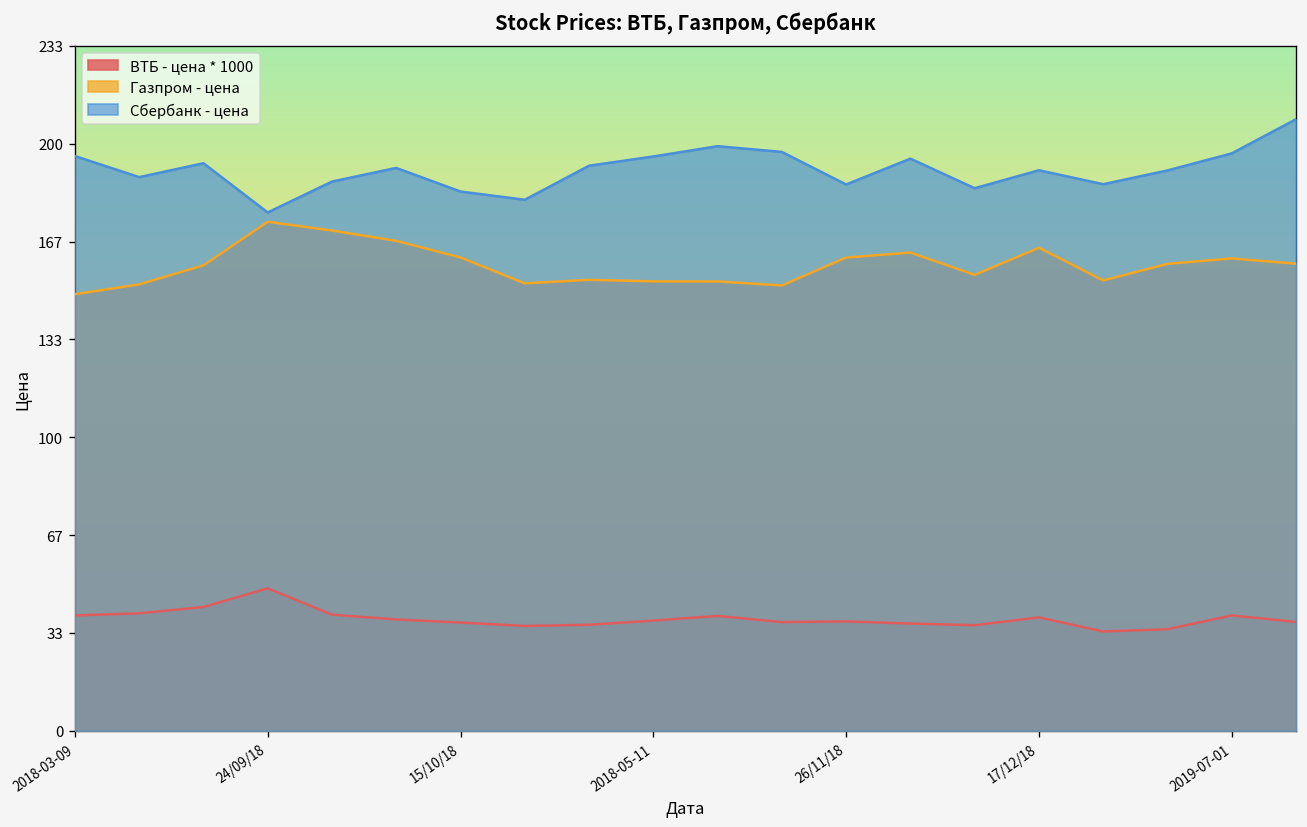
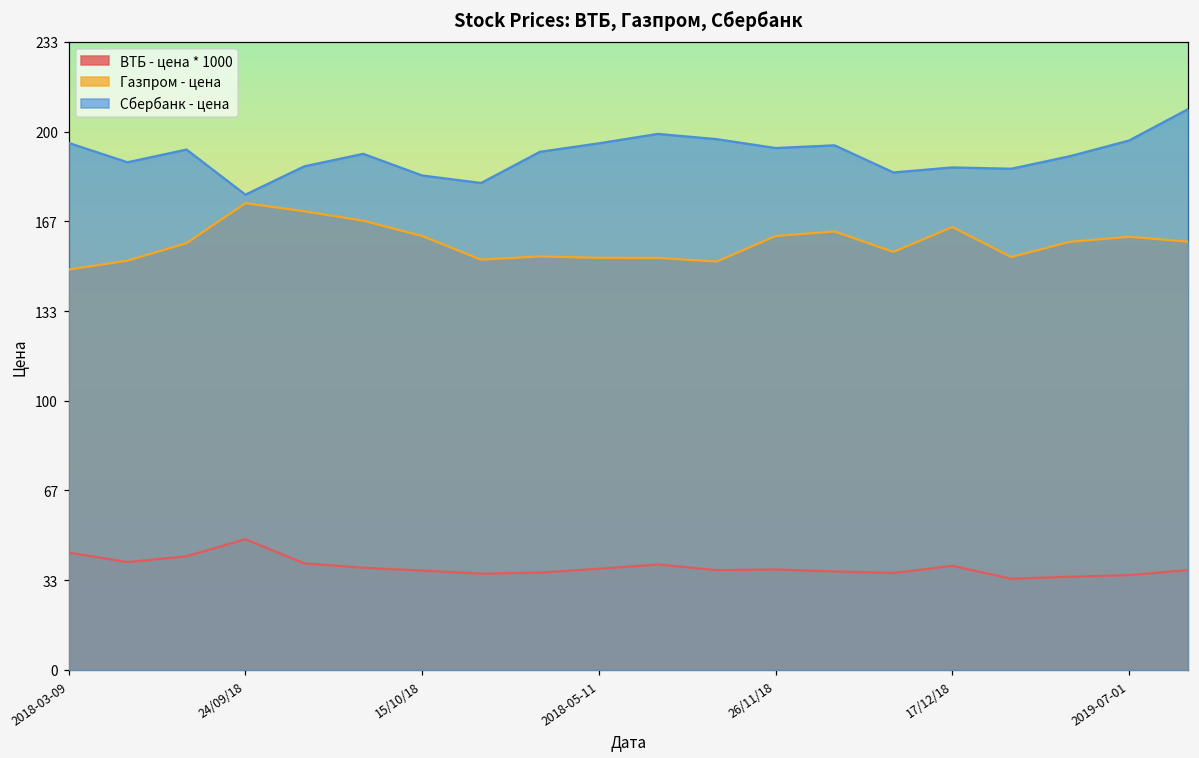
ВТБ - цена * 1000, 2018-03-09: 39 -> 44
Сбербанк - цена, 26/11/18: 186 -> 194
Сбербанк - цена, 17/12/18: 191 -> 187
ВТБ - цена * 1000, 2019-07-01: 39 -> 35
